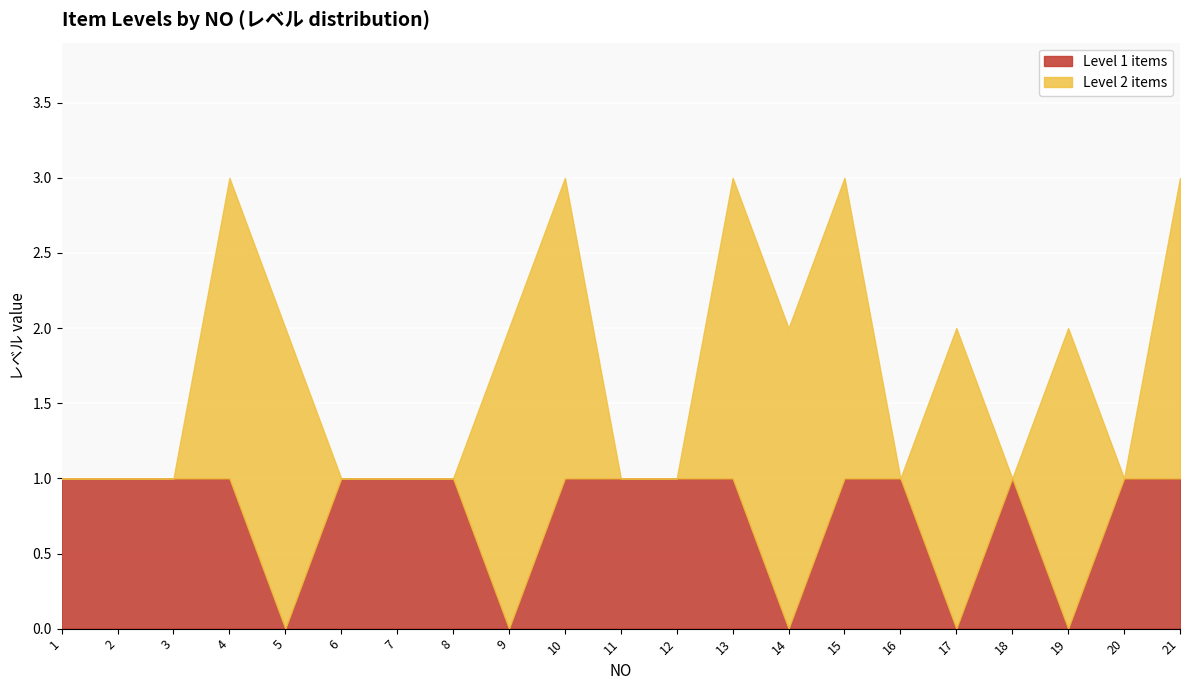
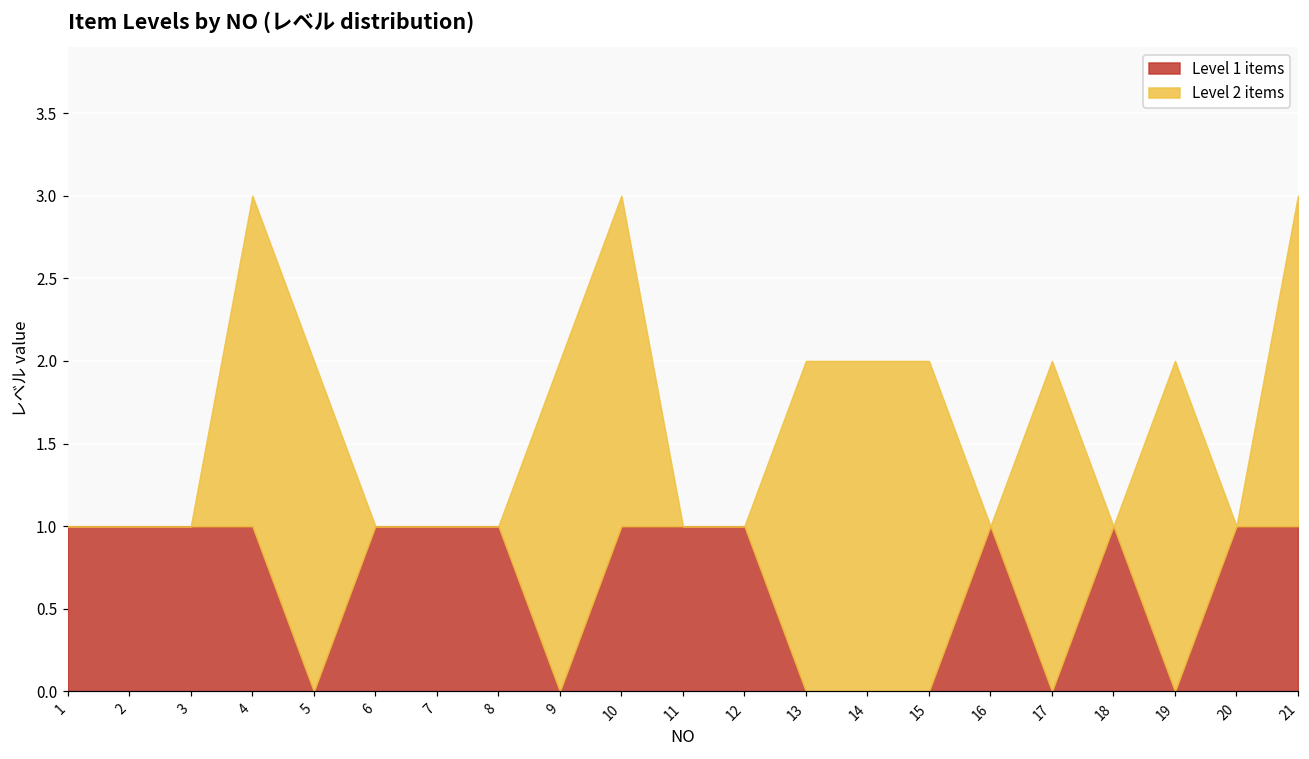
Level 1 items, 13: 1 -> 0
Level 1 items, 15: 1 -> 0
